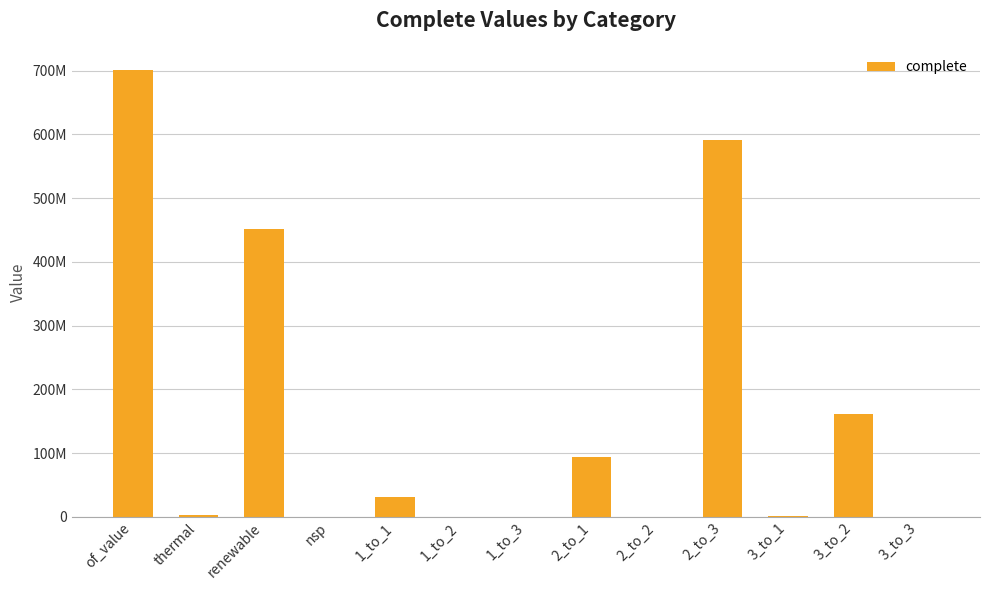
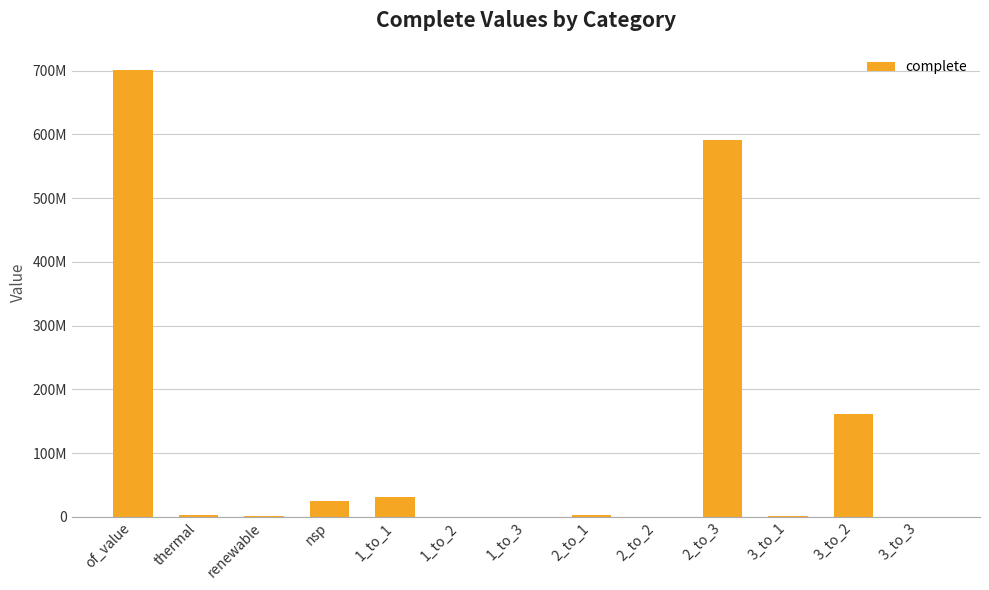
renewable: 450000000 -> 0
nsp: 0 -> 20000000
2_to_1: 90000000 -> 0
